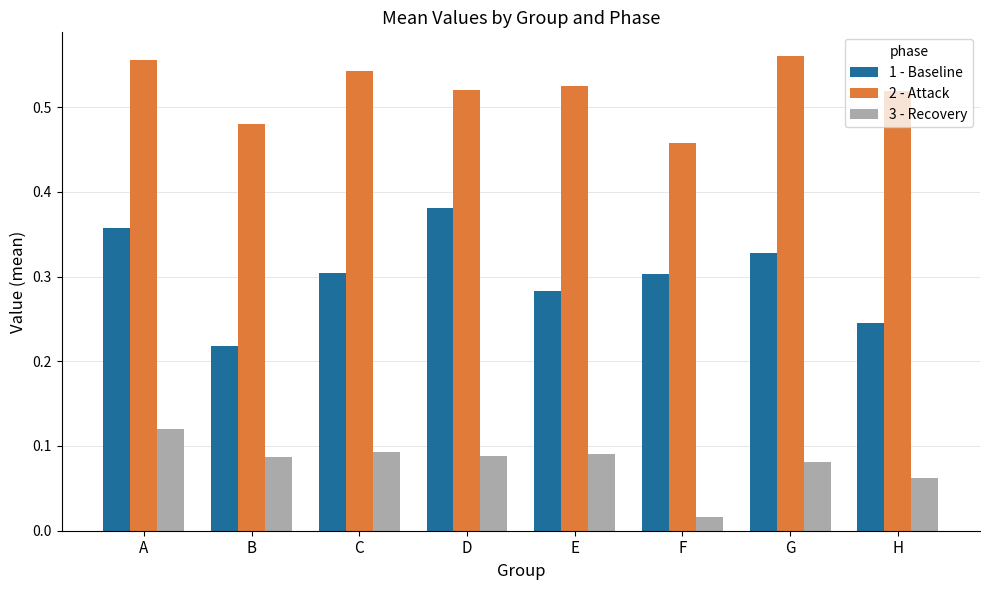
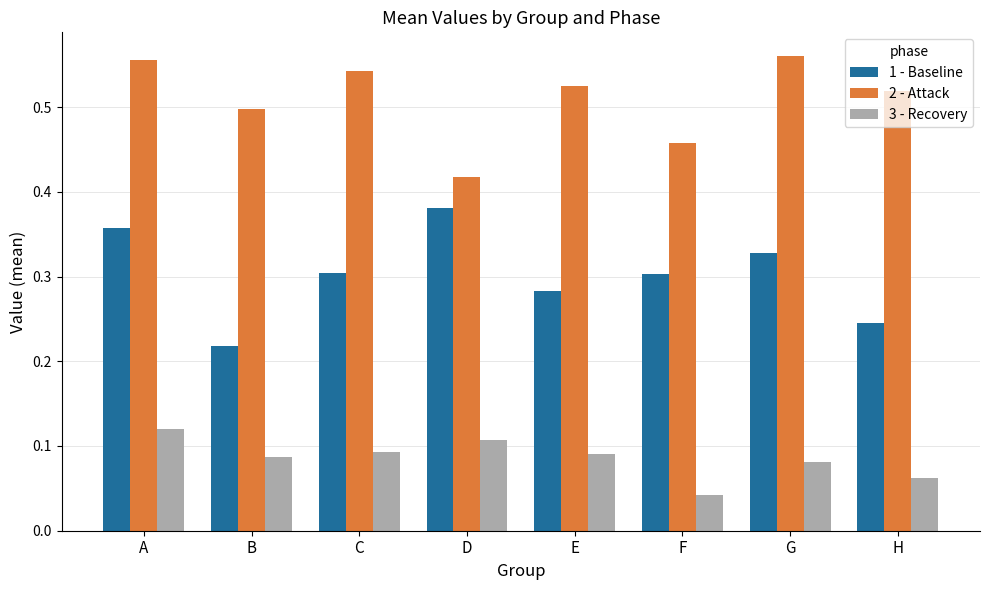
2 - Attack, B: 0.48 -> 0.50
2 - Attack, D: 0.52 -> 0.42
3 - Recovery, D: 0.09 -> 0.11
3 - Recovery, F: 0.02 -> 0.04
